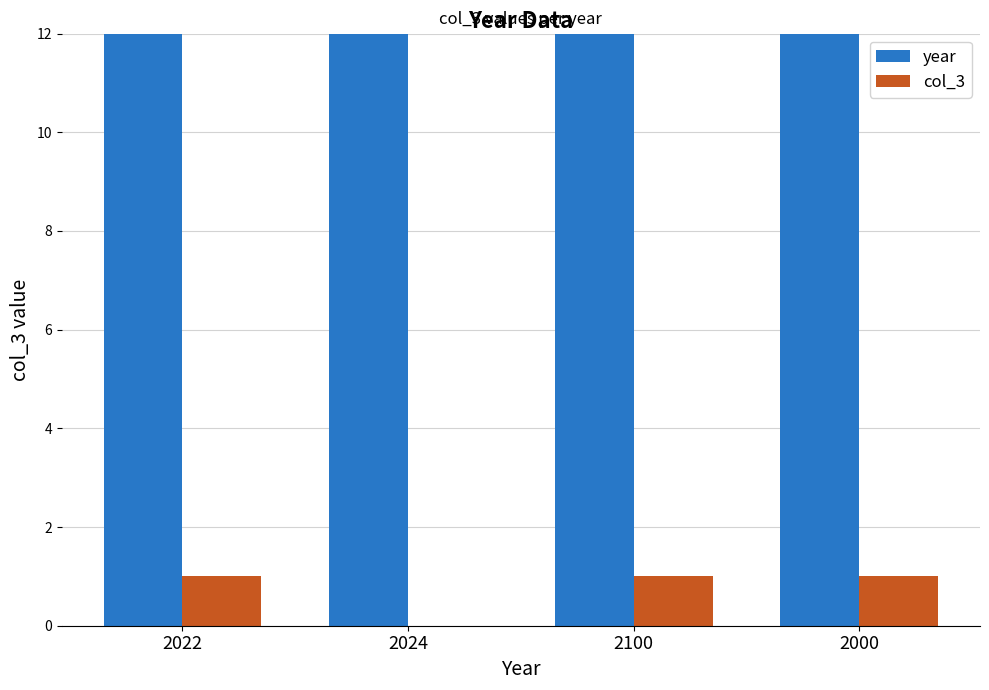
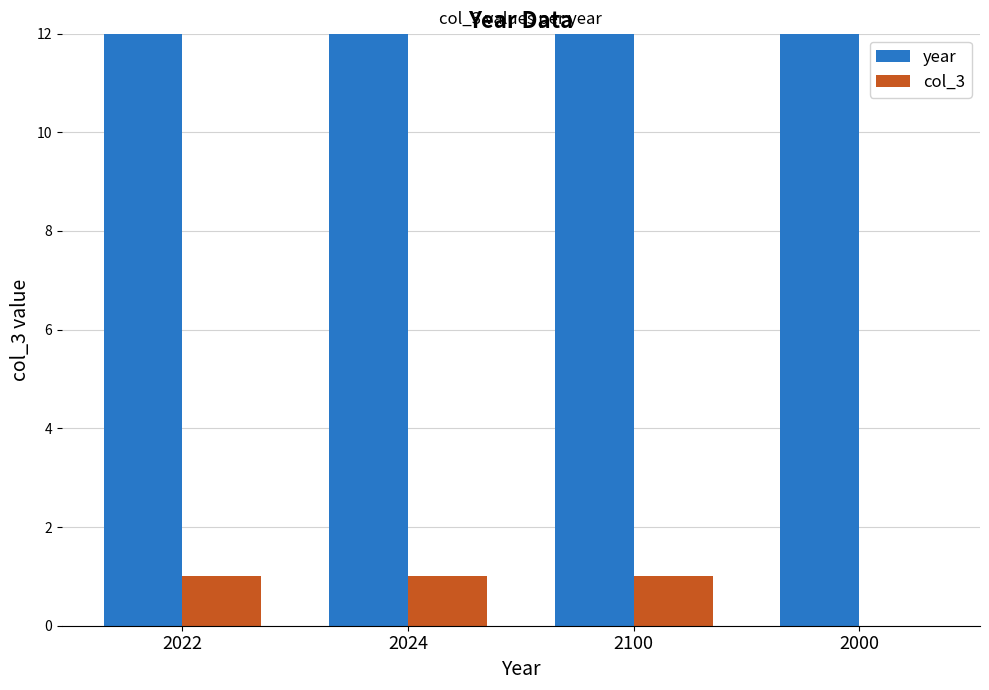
col_3, 2024: 0 -> 1
col_3, 2000: 1 -> 0
